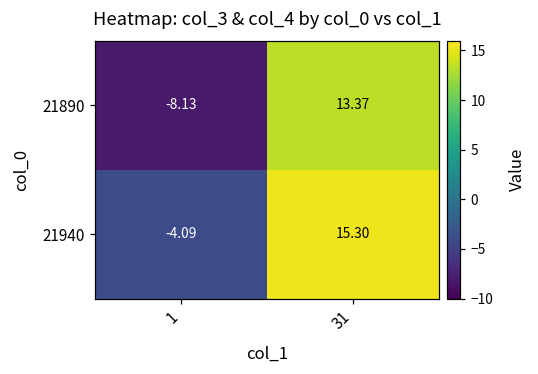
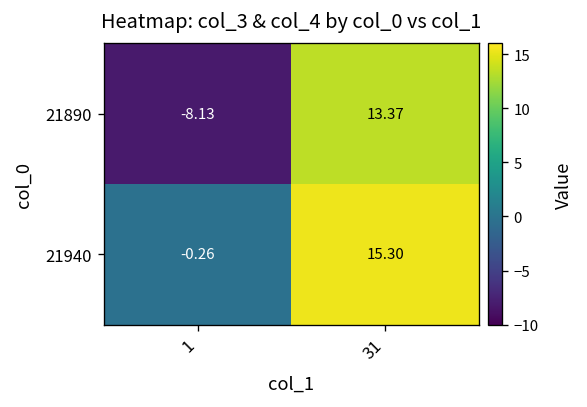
21940, 1: -4.09 -> -0.26
